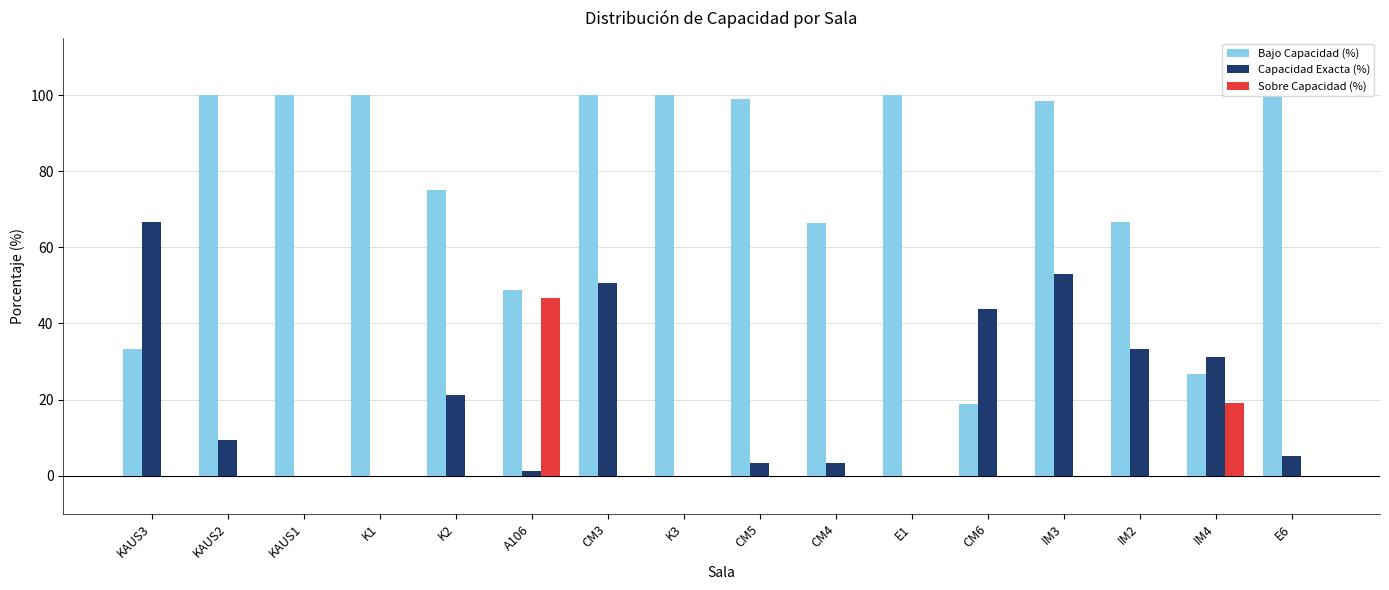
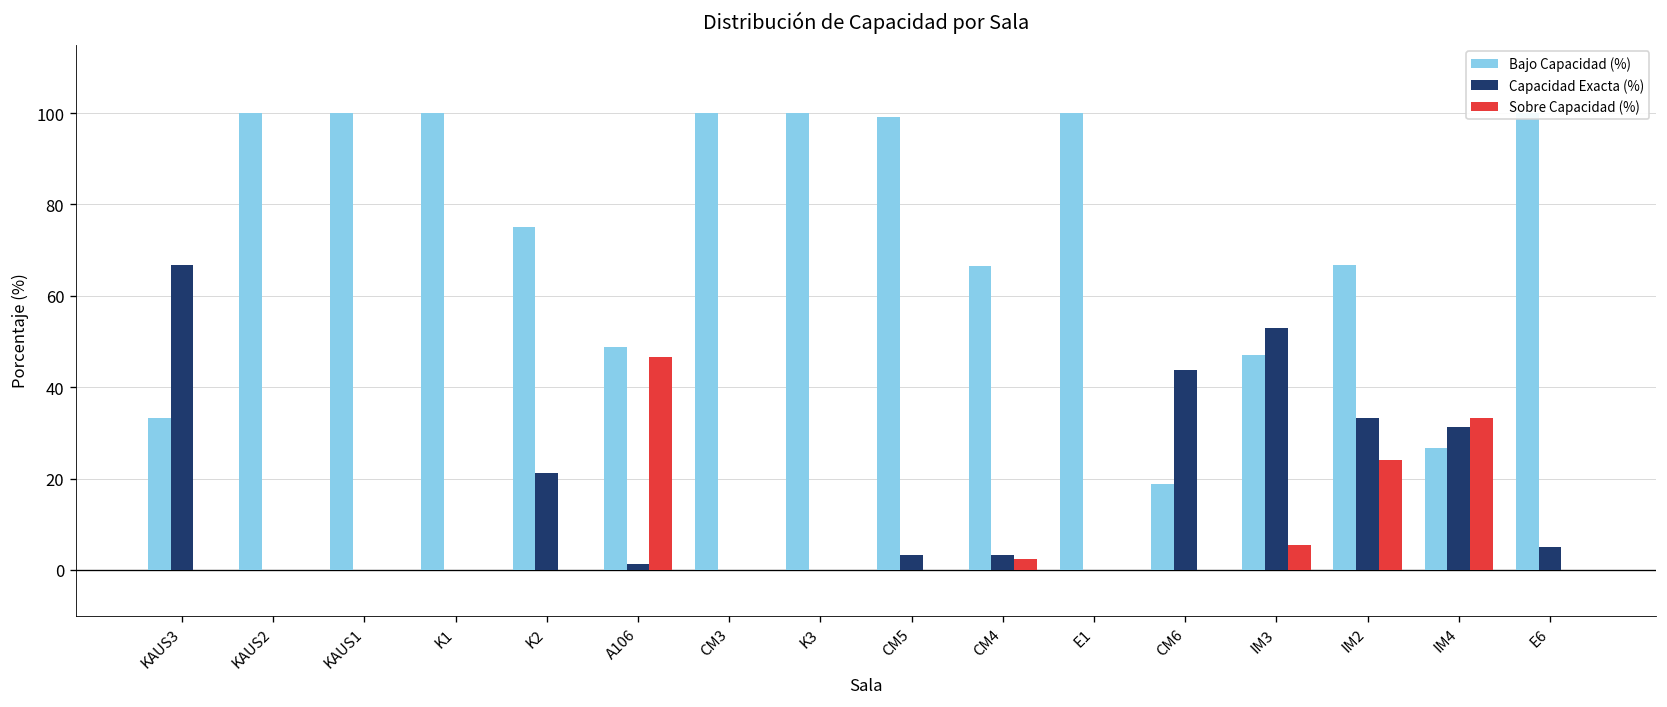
Capacidad Exacta (%), KAUS2: 10 -> 0
Capacidad Exacta (%), CM3: 51 -> 0
Sobre Capacidad (%), CM4: 0 -> 2
Bajo Capacidad (%), IM3: 98 -> 47
Sobre Capacidad (%), IM3: 0 -> 5
Sobre Capacidad (%), IM2: 0 -> 24
Sobre Capacidad (%), IM4: 19 -> 33
